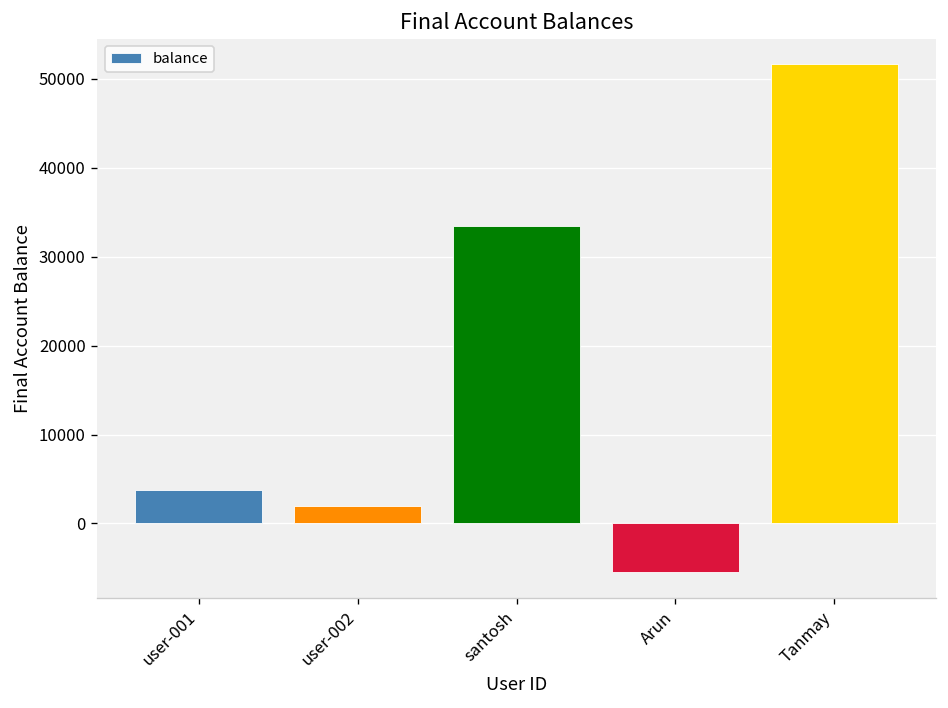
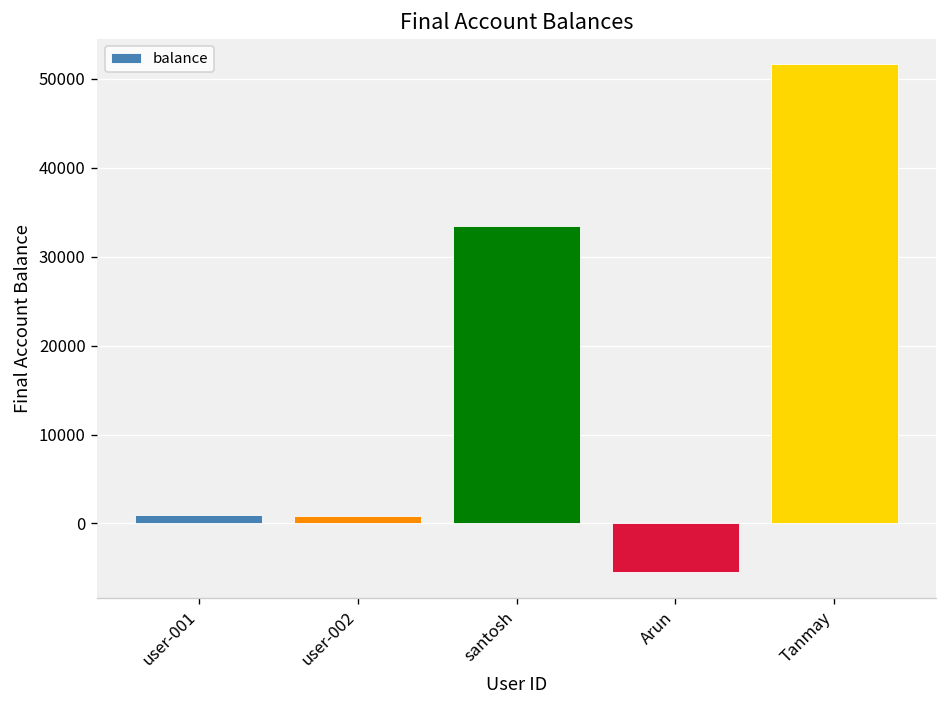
user-001: 4000 -> 1000
user-002: 2000 -> 1000
